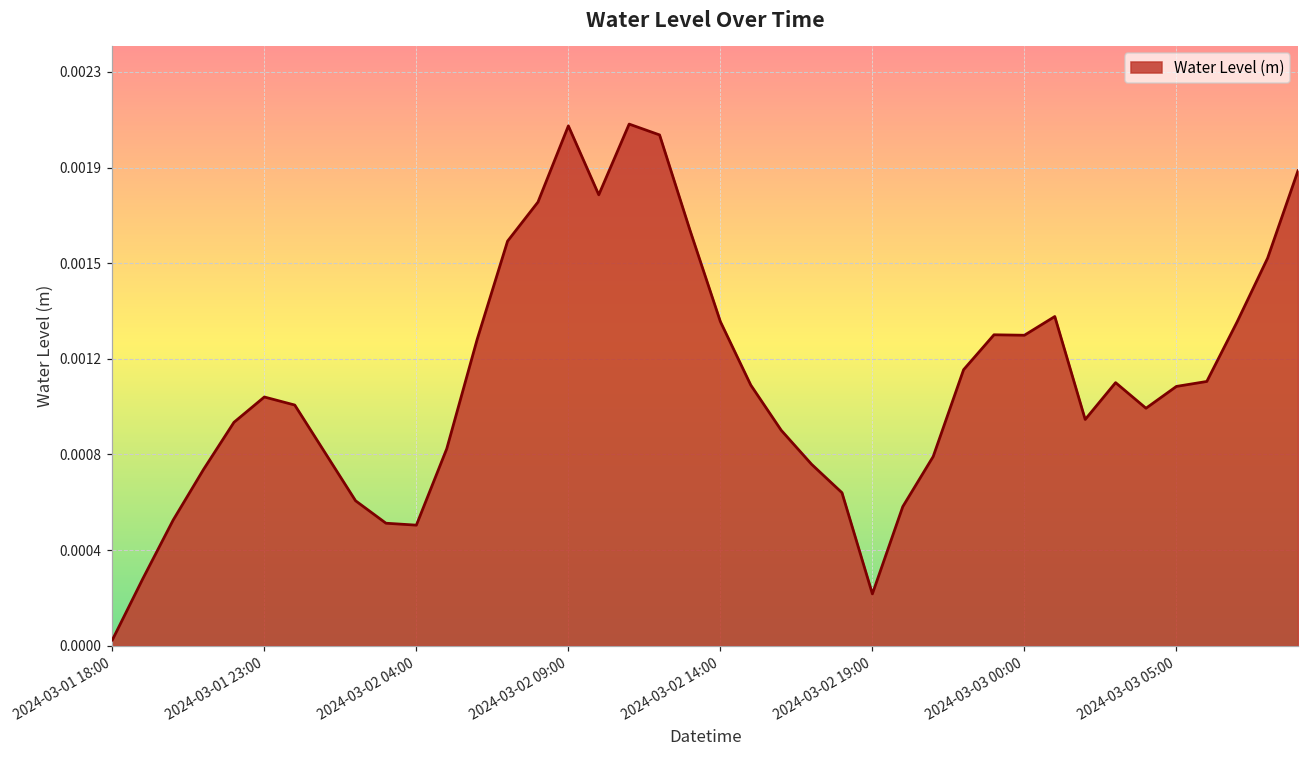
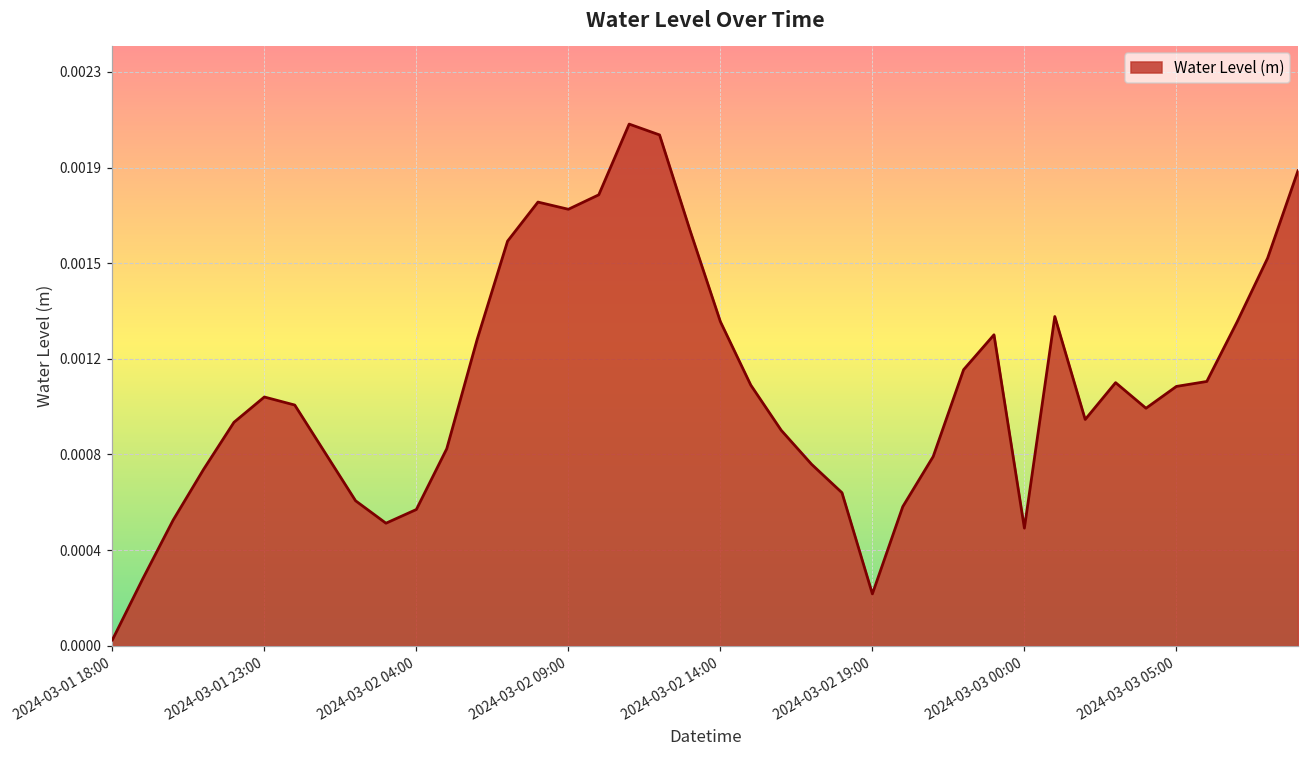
2024-03-02 04:00: 0.00049 -> 0.00055
2024-03-02 09:00: 0.00210 -> 0.00177
2024-03-03 00:00: 0.00126 -> 0.00048
